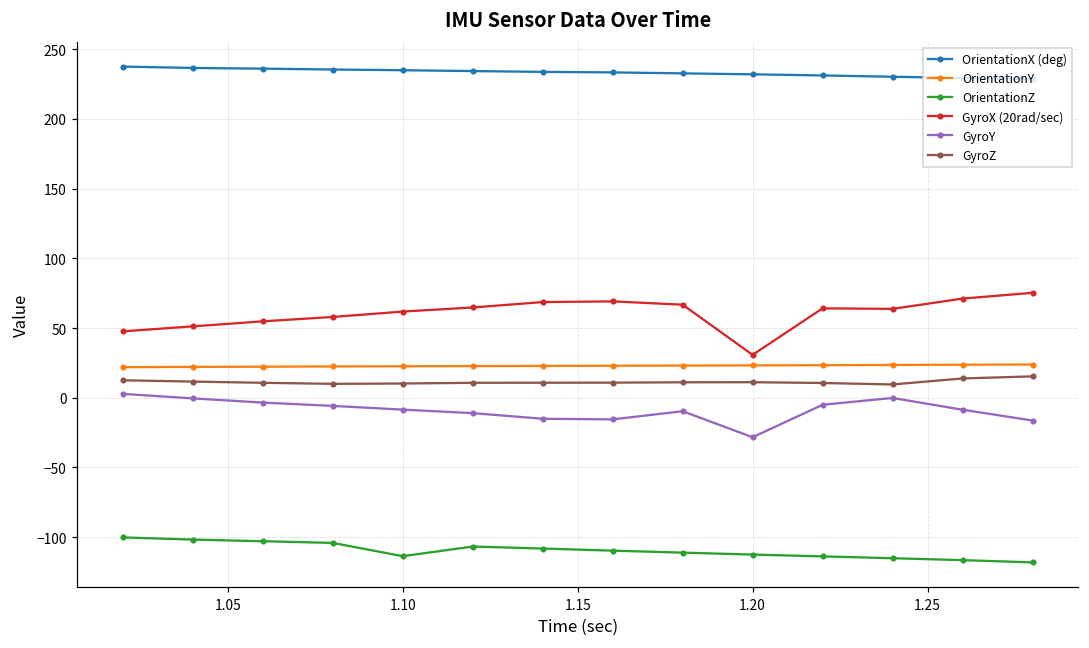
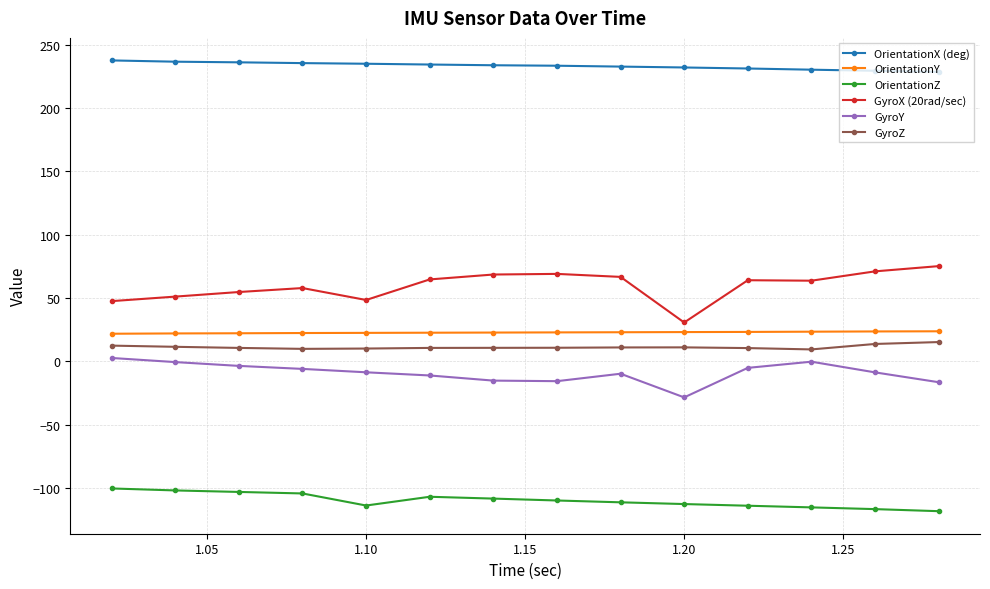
GyroX (20rad/sec), 1.10: 62 -> 49
